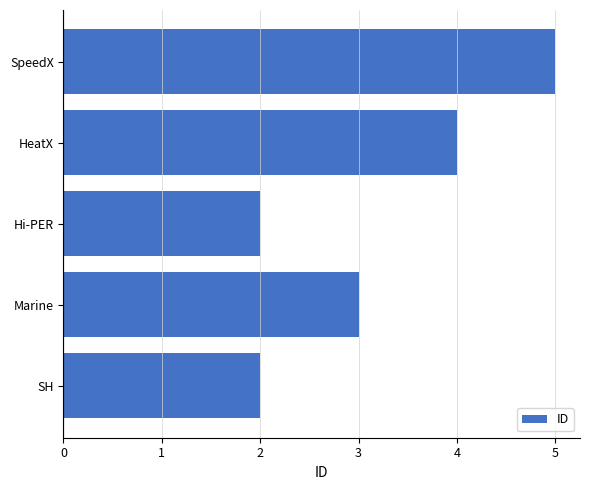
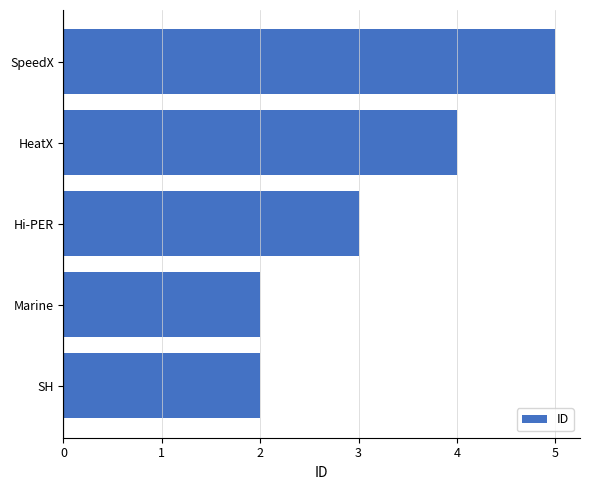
Hi-PER: 2 -> 3
Marine: 3 -> 2
